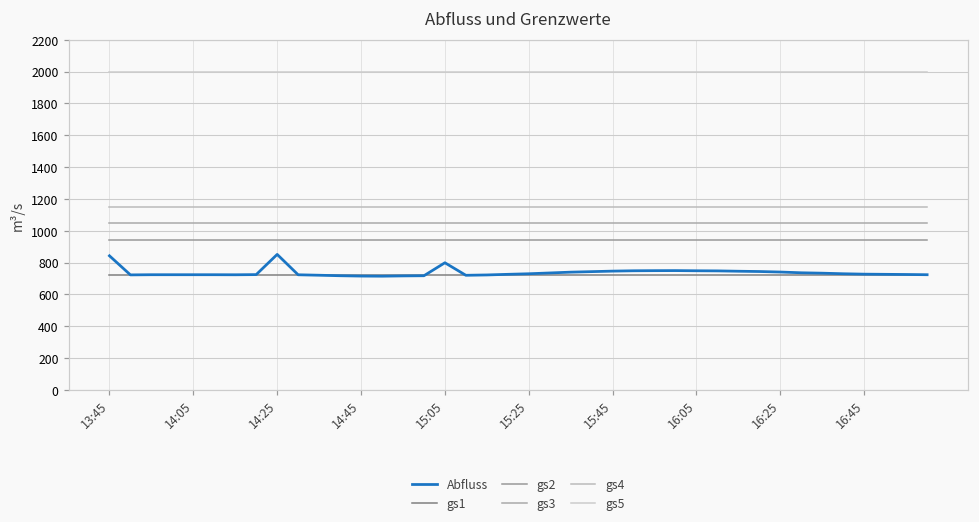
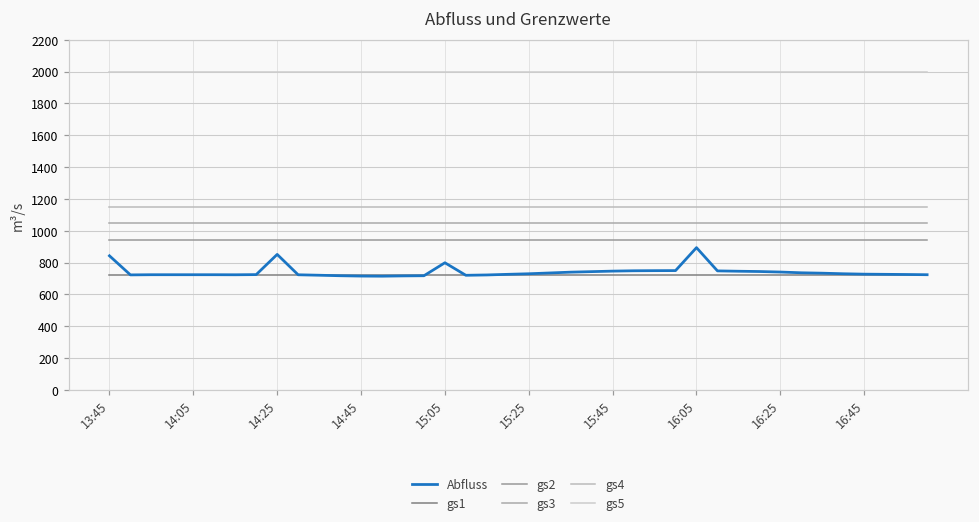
Abfluss, 16:05: 750 -> 890
